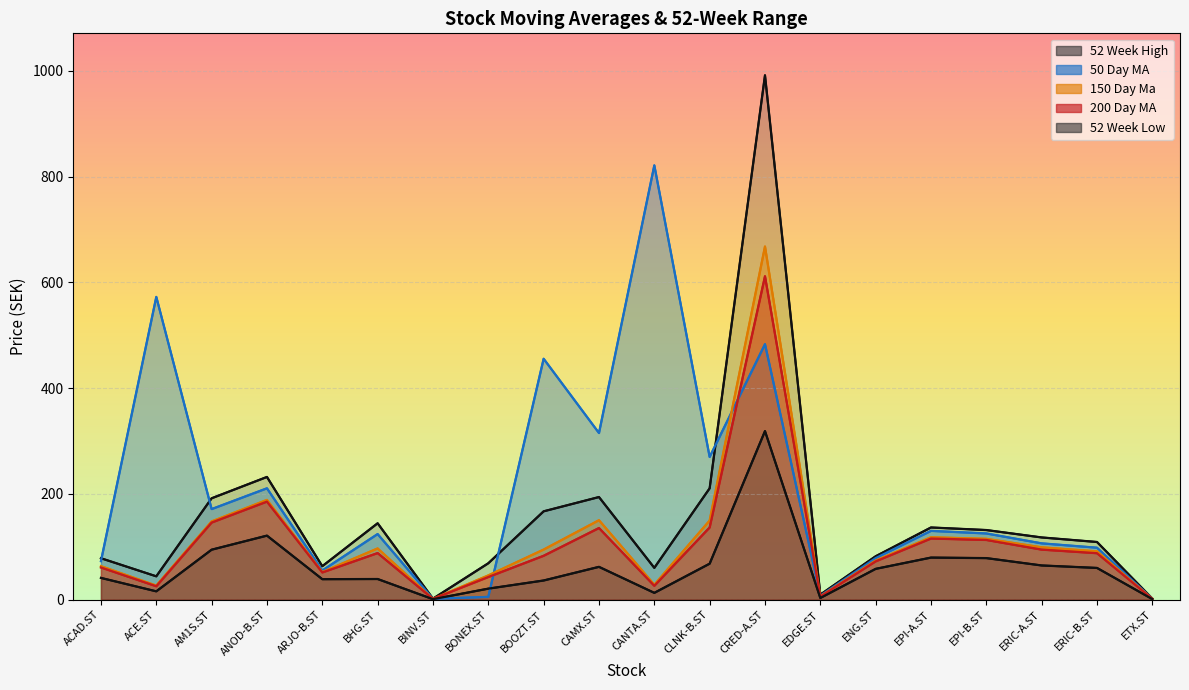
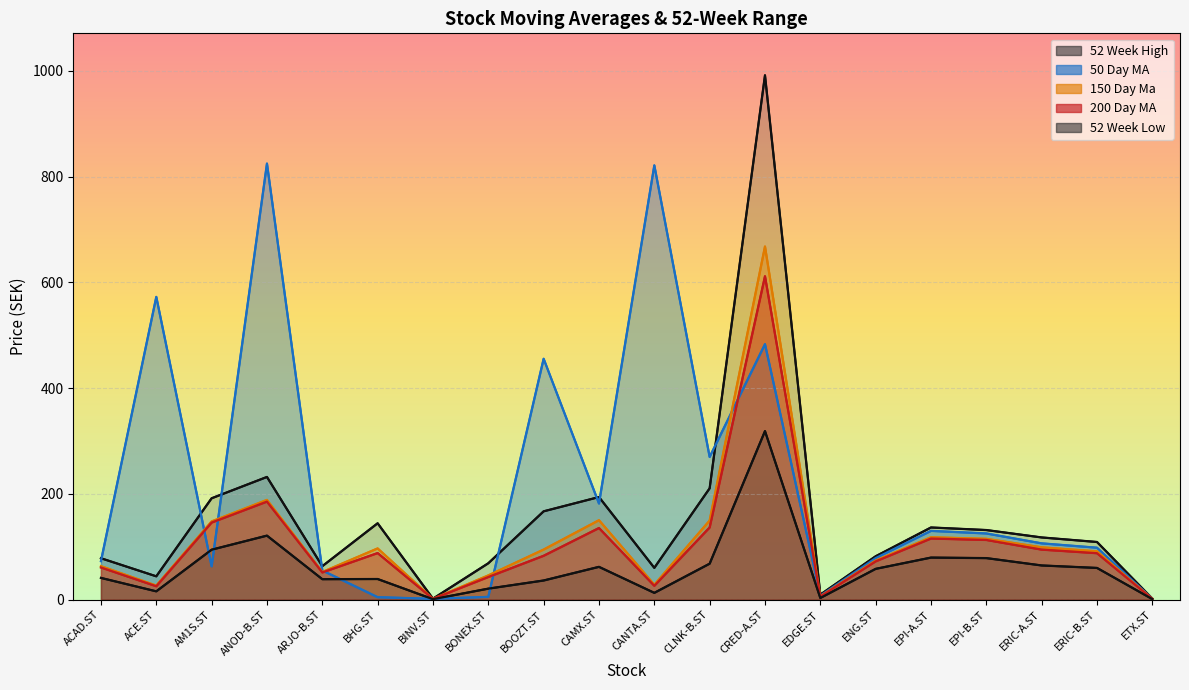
50 Day MA, AM1S.ST: 170 -> 60
50 Day MA, ANOD-B.ST: 210 -> 820
50 Day MA, BHG.ST: 120 -> 0
50 Day MA, CAMX.ST: 320 -> 180
